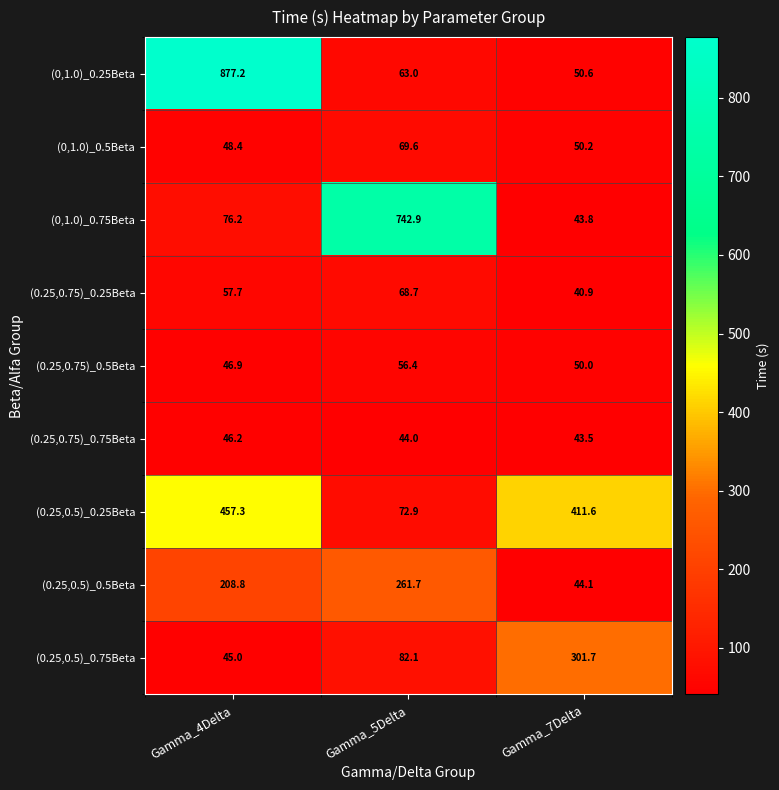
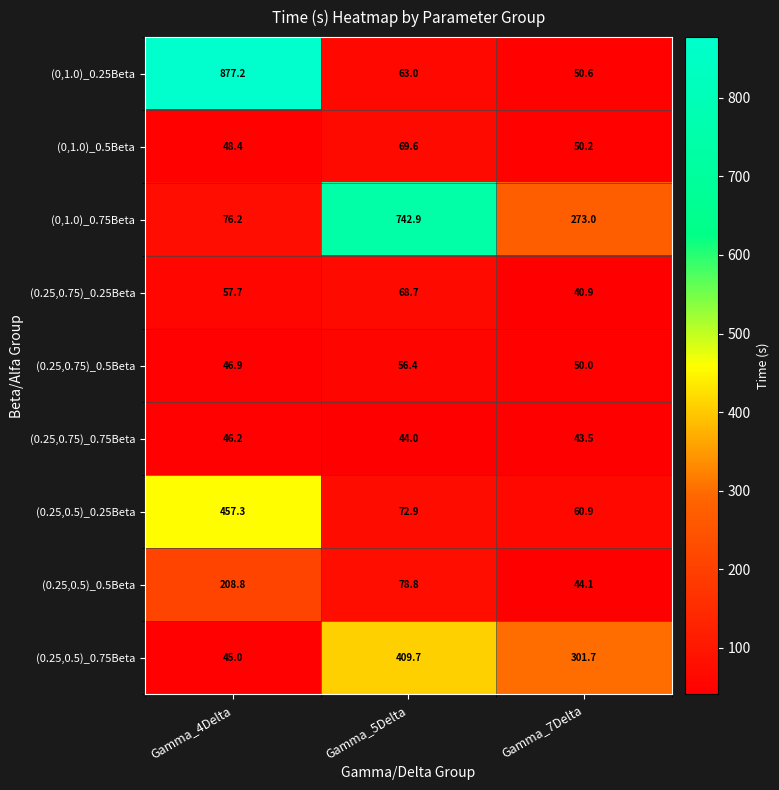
(0,1.0)_0.75Beta, Gamma_7Delta: 43.8 -> 273.0
(0.25,0.5)_0.25Beta, Gamma_7Delta: 411.6 -> 60.9
(0.25,0.5)_0.5Beta, Gamma_5Delta: 261.7 -> 78.8
(0.25,0.5)_0.75Beta, Gamma_5Delta: 82.1 -> 409.7
